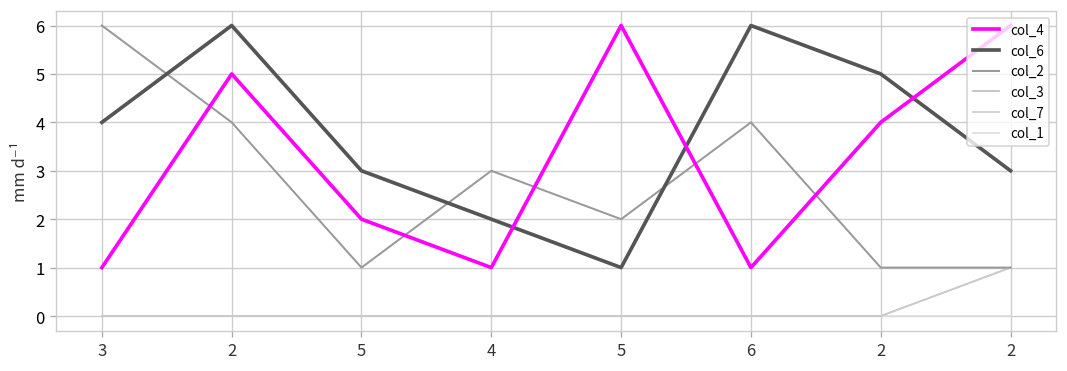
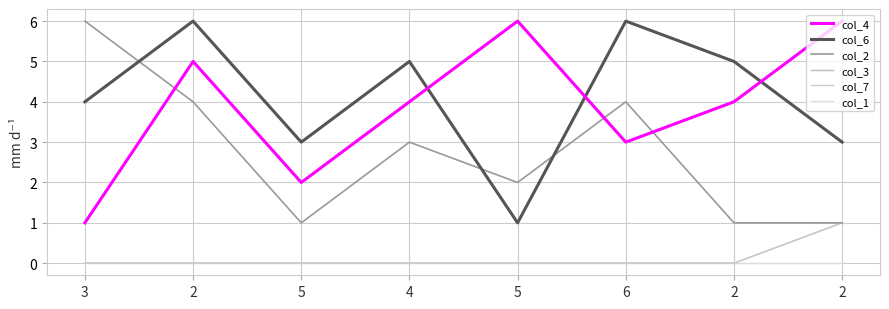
col_4, 4: 1 -> 4
col_6, 4: 2 -> 5
col_4, 6: 1 -> 3
